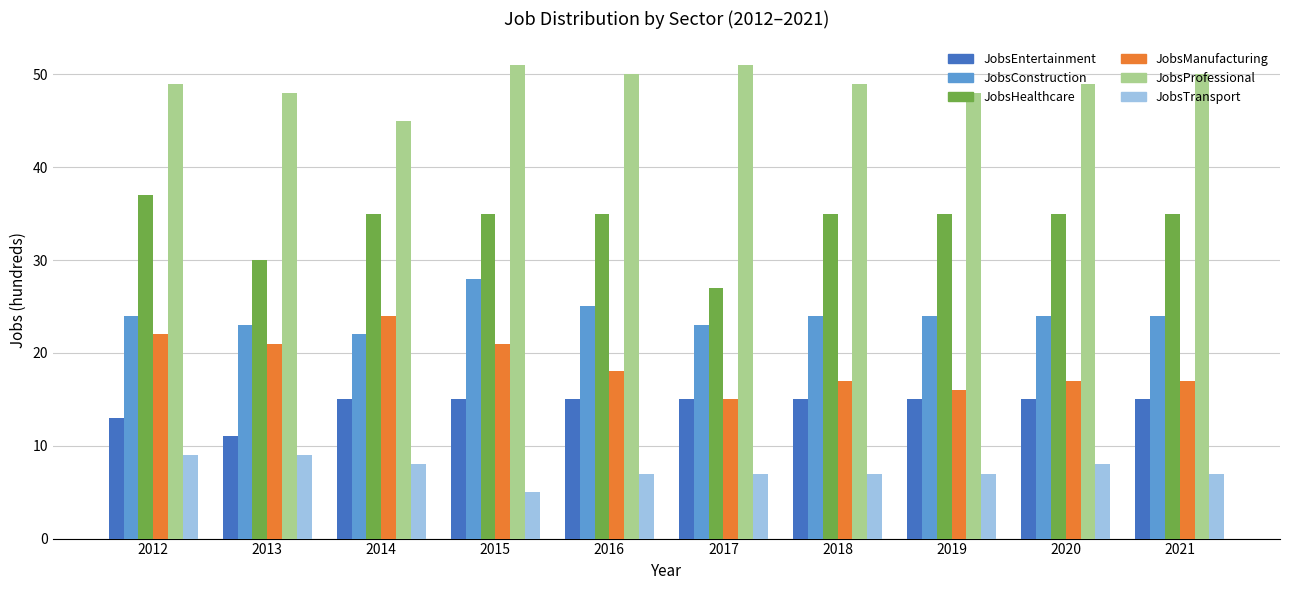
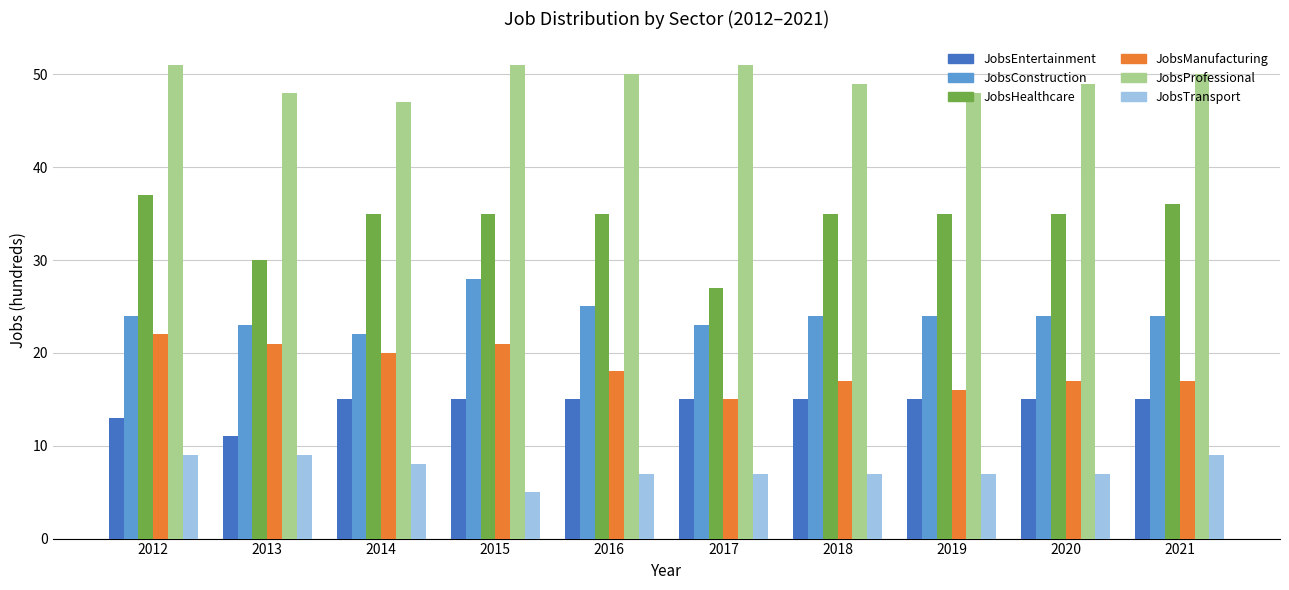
JobsProfessional, 2012: 49 -> 51
JobsManufacturing, 2014: 24 -> 20
JobsProfessional, 2014: 45 -> 47
JobsTransport, 2020: 8 -> 7
JobsHealthcare, 2021: 35 -> 36
JobsTransport, 2021: 7 -> 9
